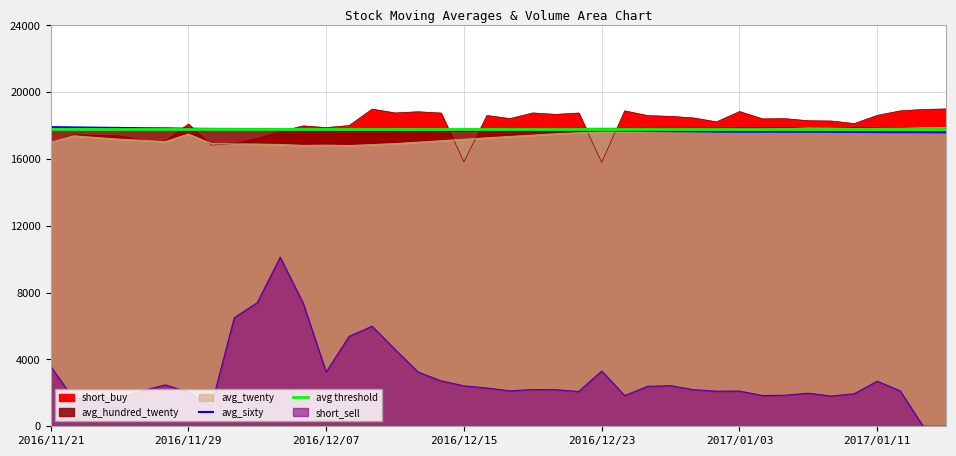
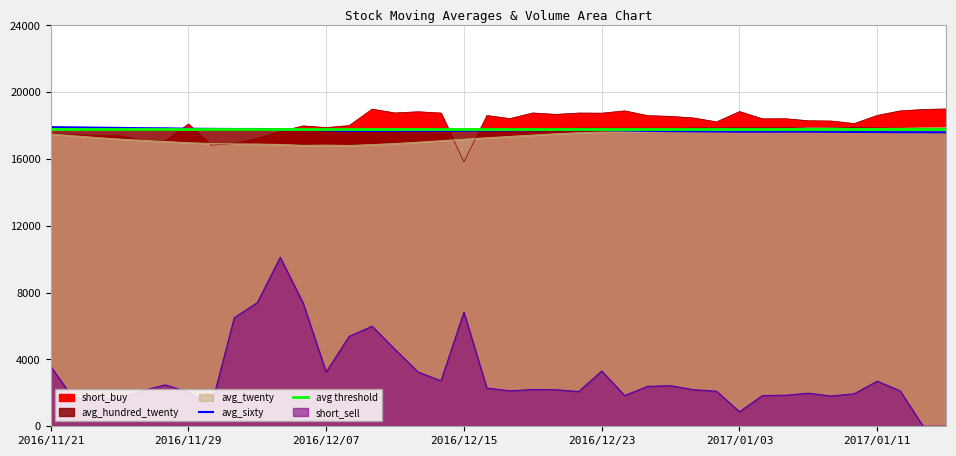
short_buy, 2016/11/21: 17000 -> 17500
avg_twenty, 2016/11/21: 17000 -> 17500
avg_twenty, 2016/11/29: 17500 -> 17000
short_sell, 2016/12/15: 2400 -> 6800
short_buy, 2016/12/23: 15800 -> 18700
short_sell, 2017/01/03: 2100 -> 900
